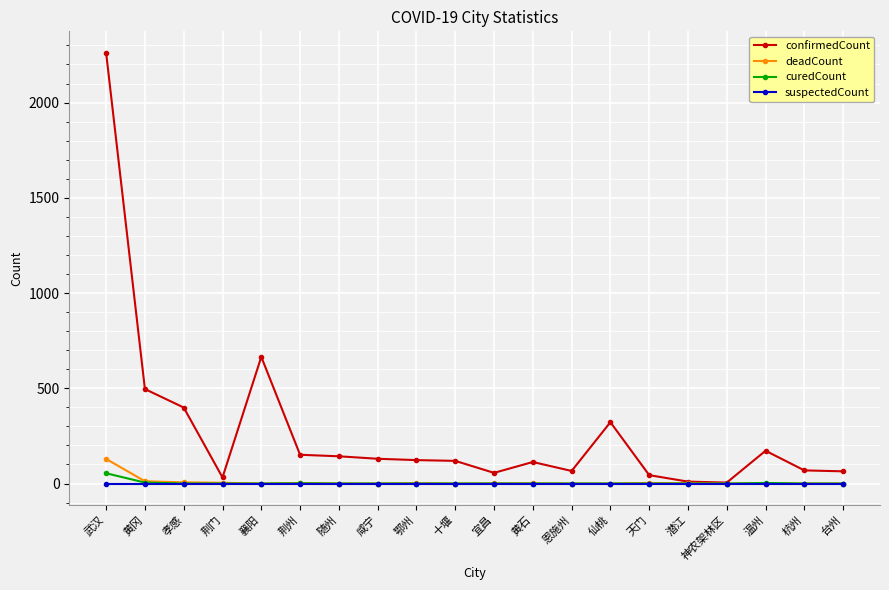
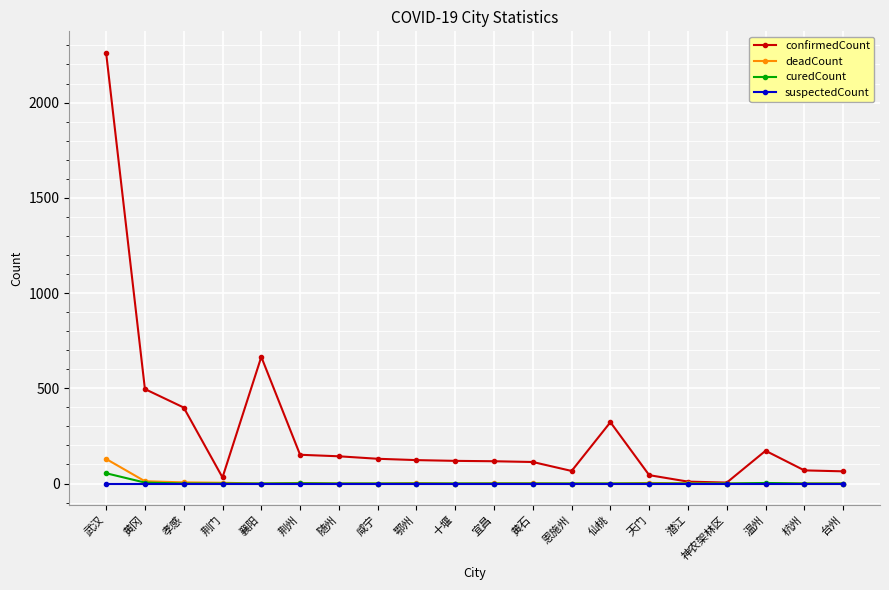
confirmedCount, 宜昌: 60 -> 120
